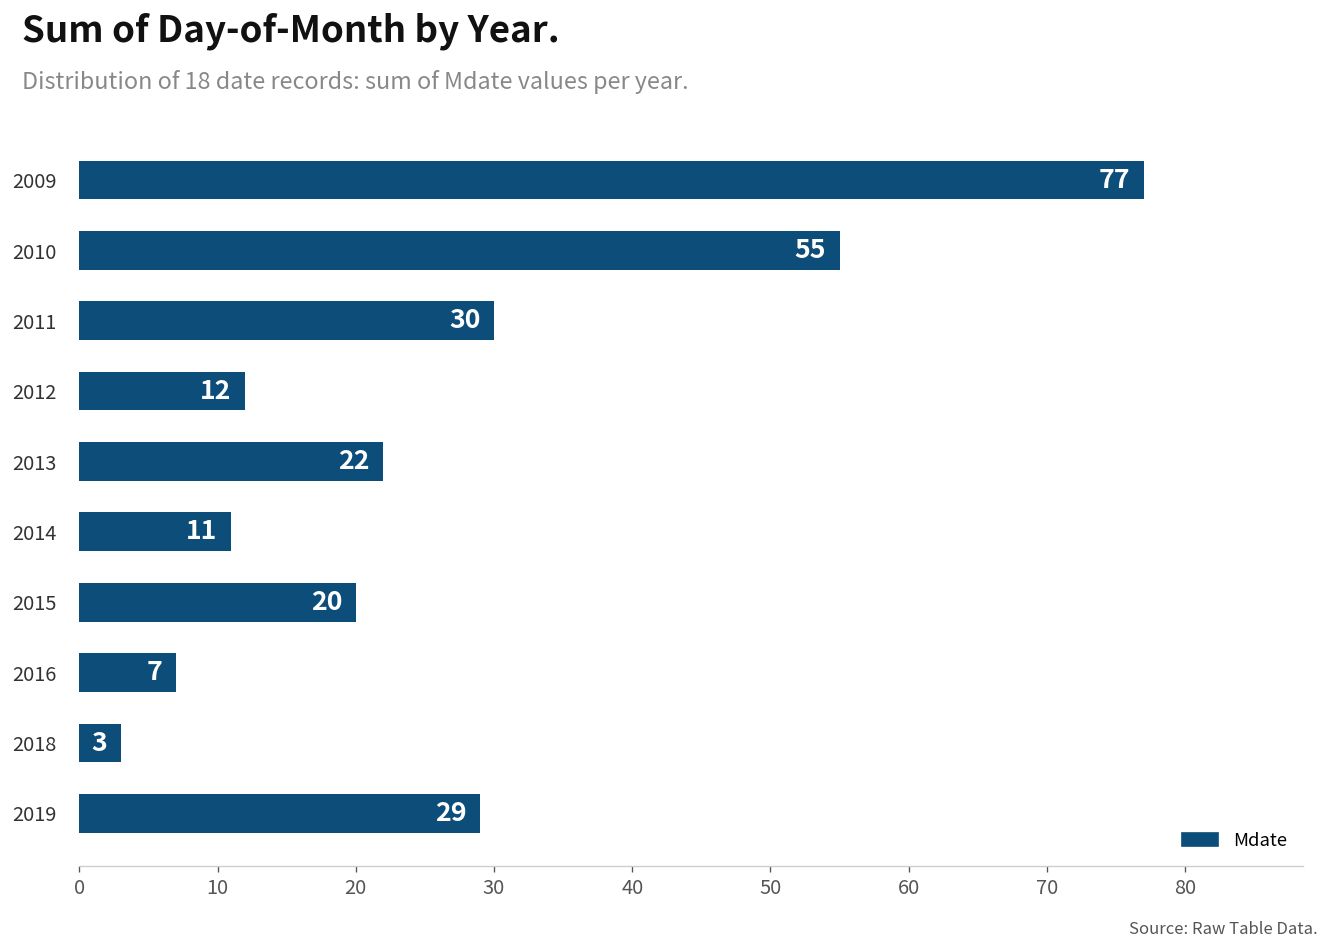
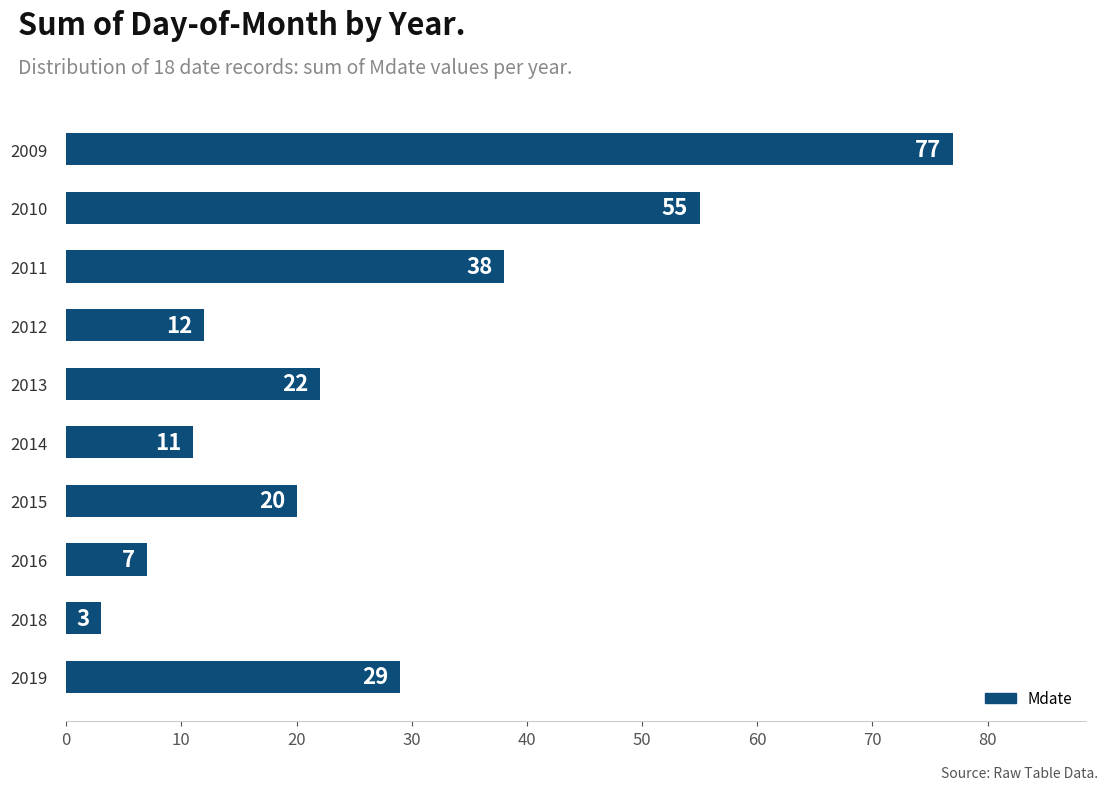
2011: 30 -> 38
